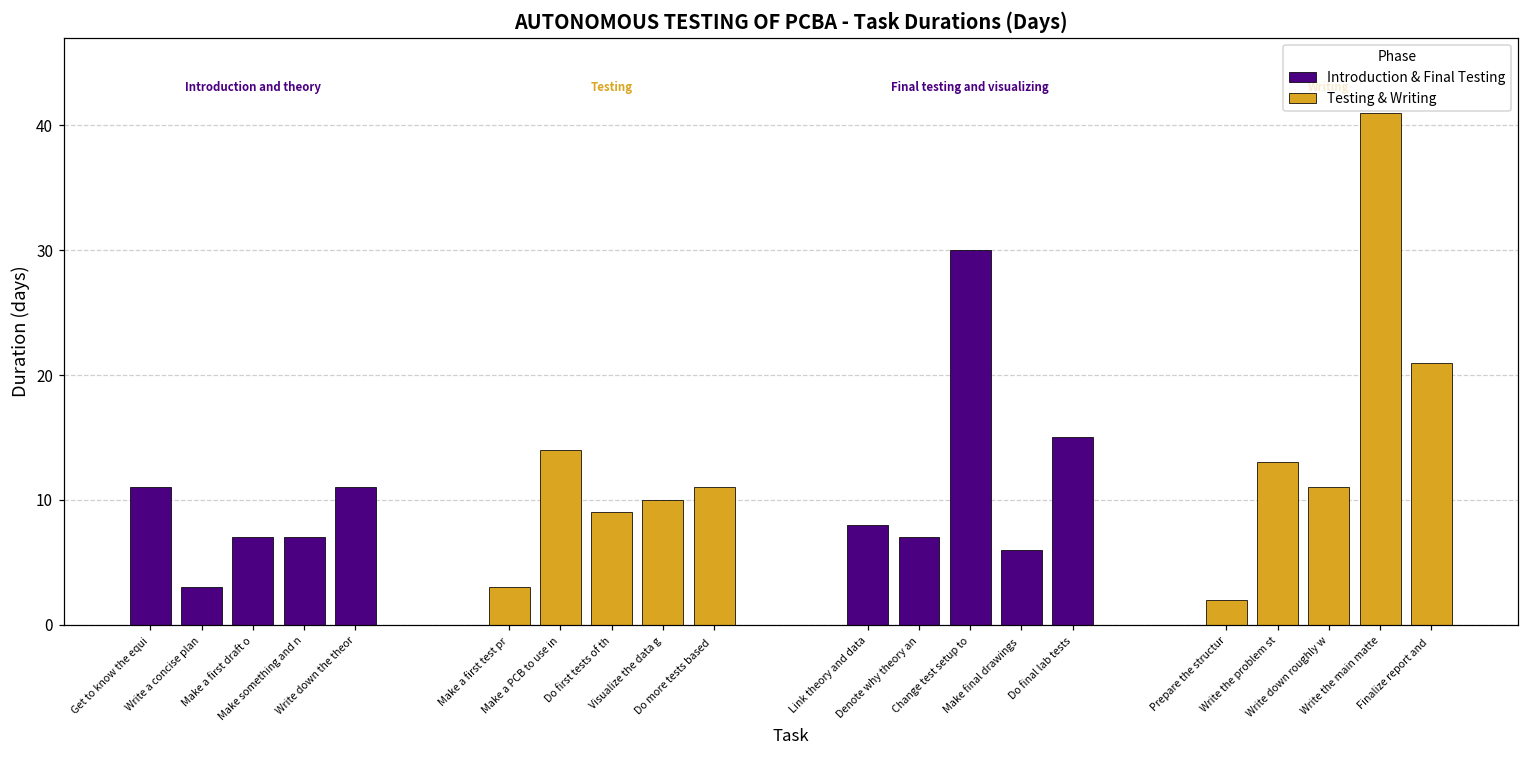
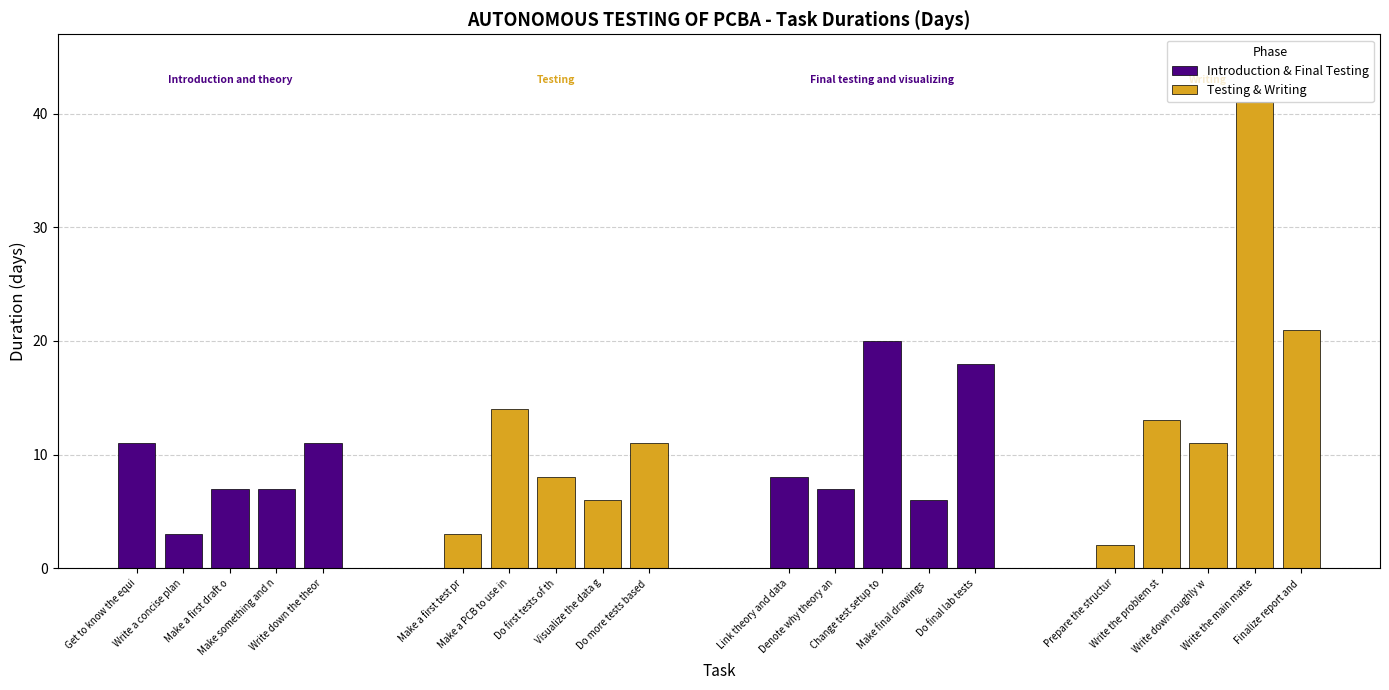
Do first tests of th: 9 -> 8
Visualize the data g: 10 -> 6
Change test setup to: 30 -> 20
Do final lab tests: 15 -> 18
